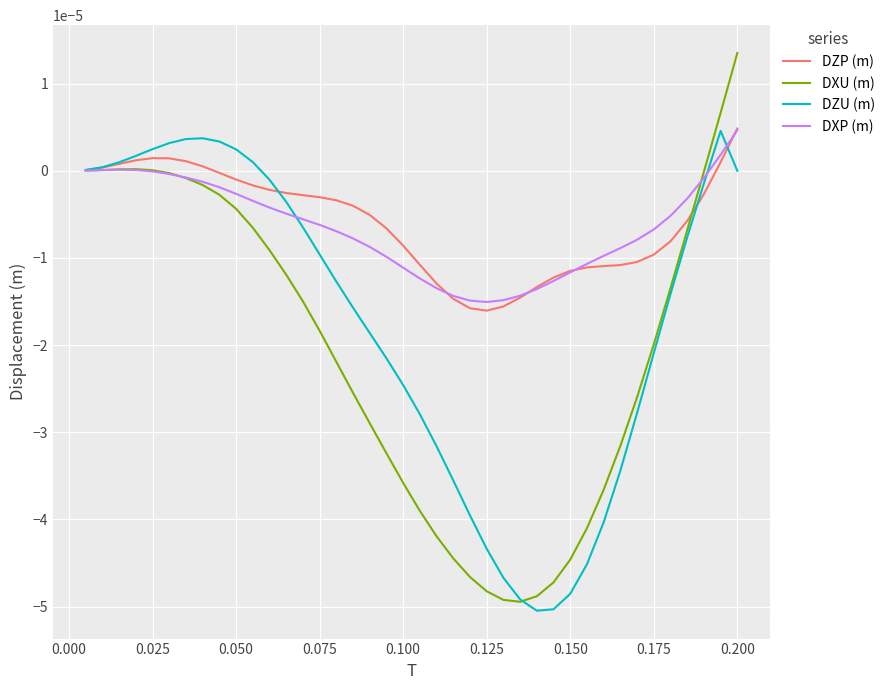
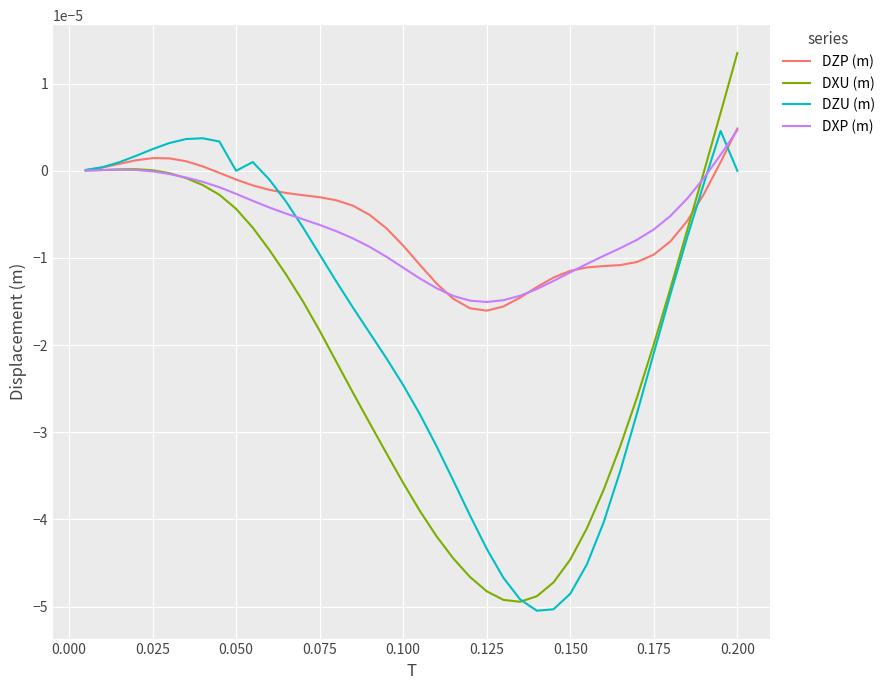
DZU (m), 0.050: 0.000002 -> 0.000000
